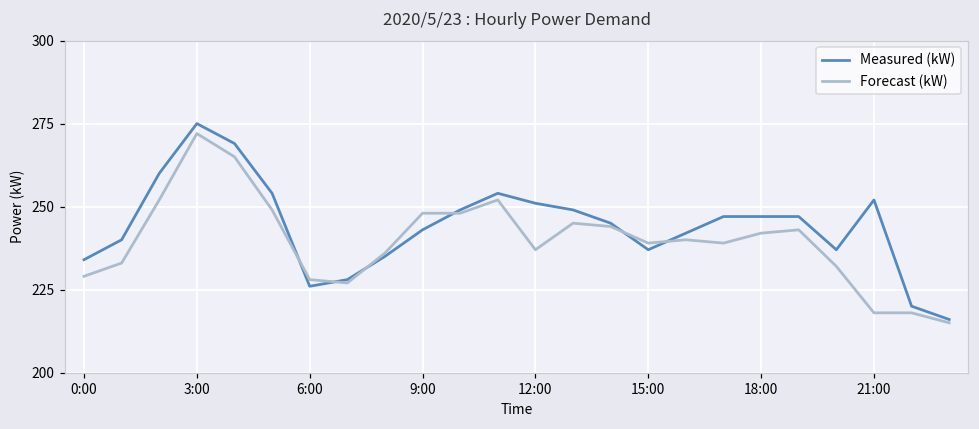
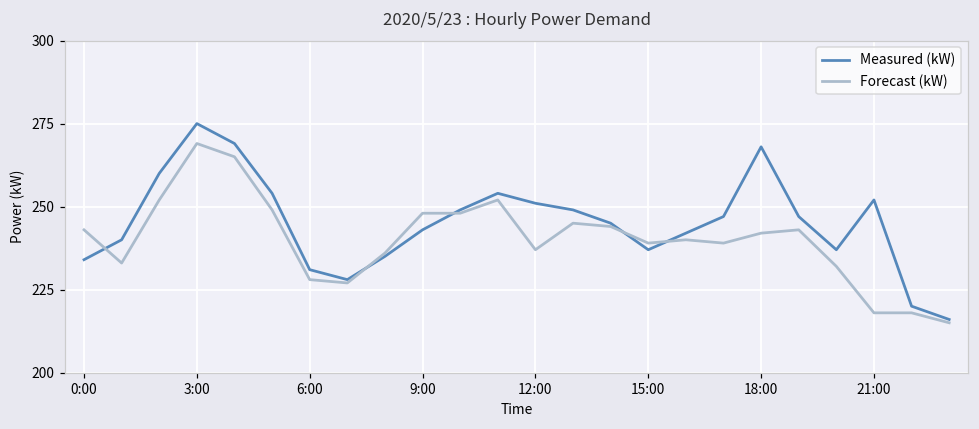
Forecast (kW), 0:00: 229 -> 243
Forecast (kW), 3:00: 272 -> 269
Measured (kW), 6:00: 226 -> 231
Measured (kW), 18:00: 247 -> 268
